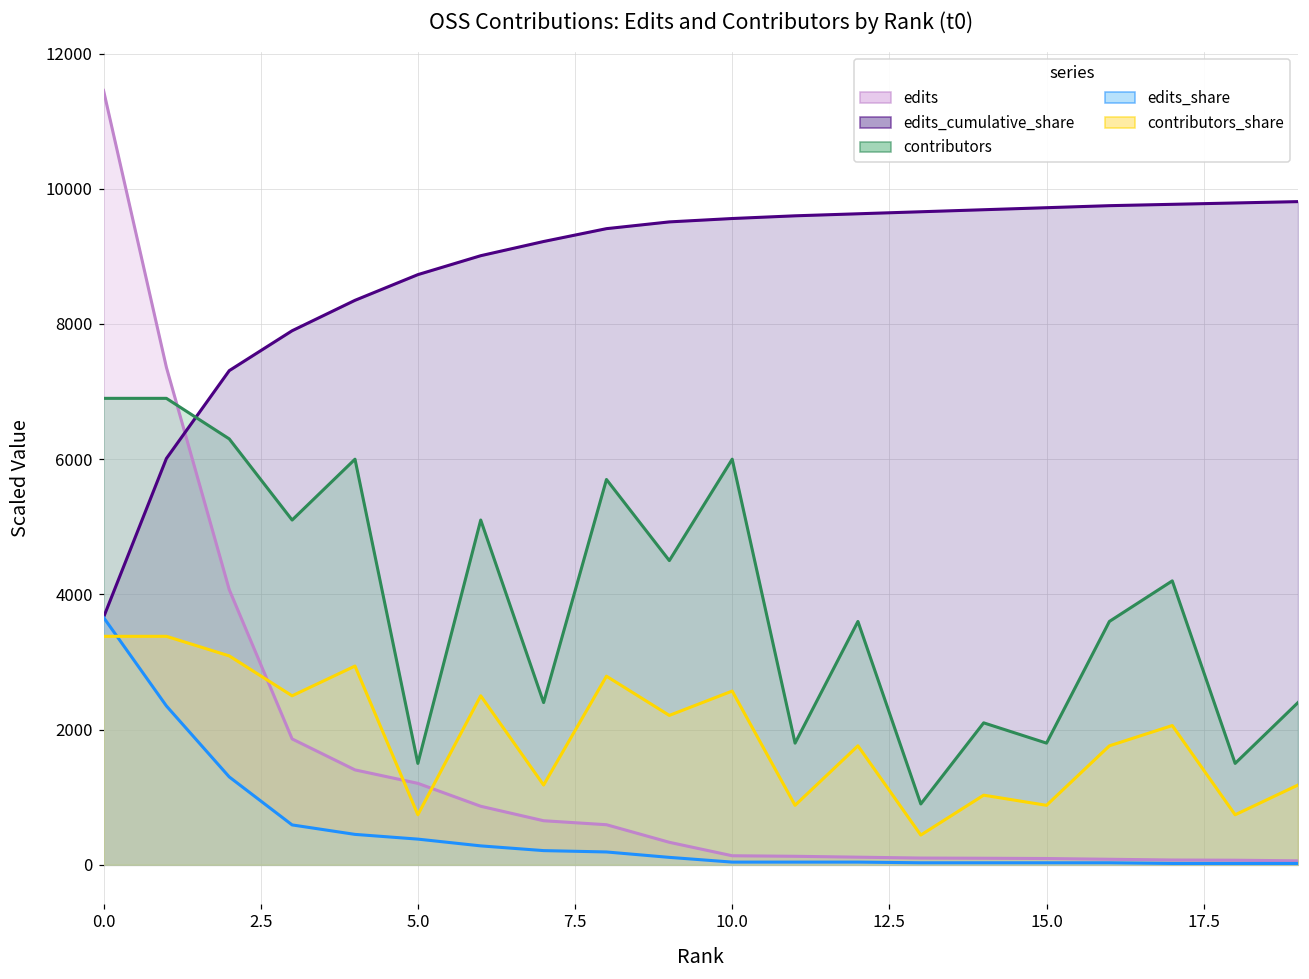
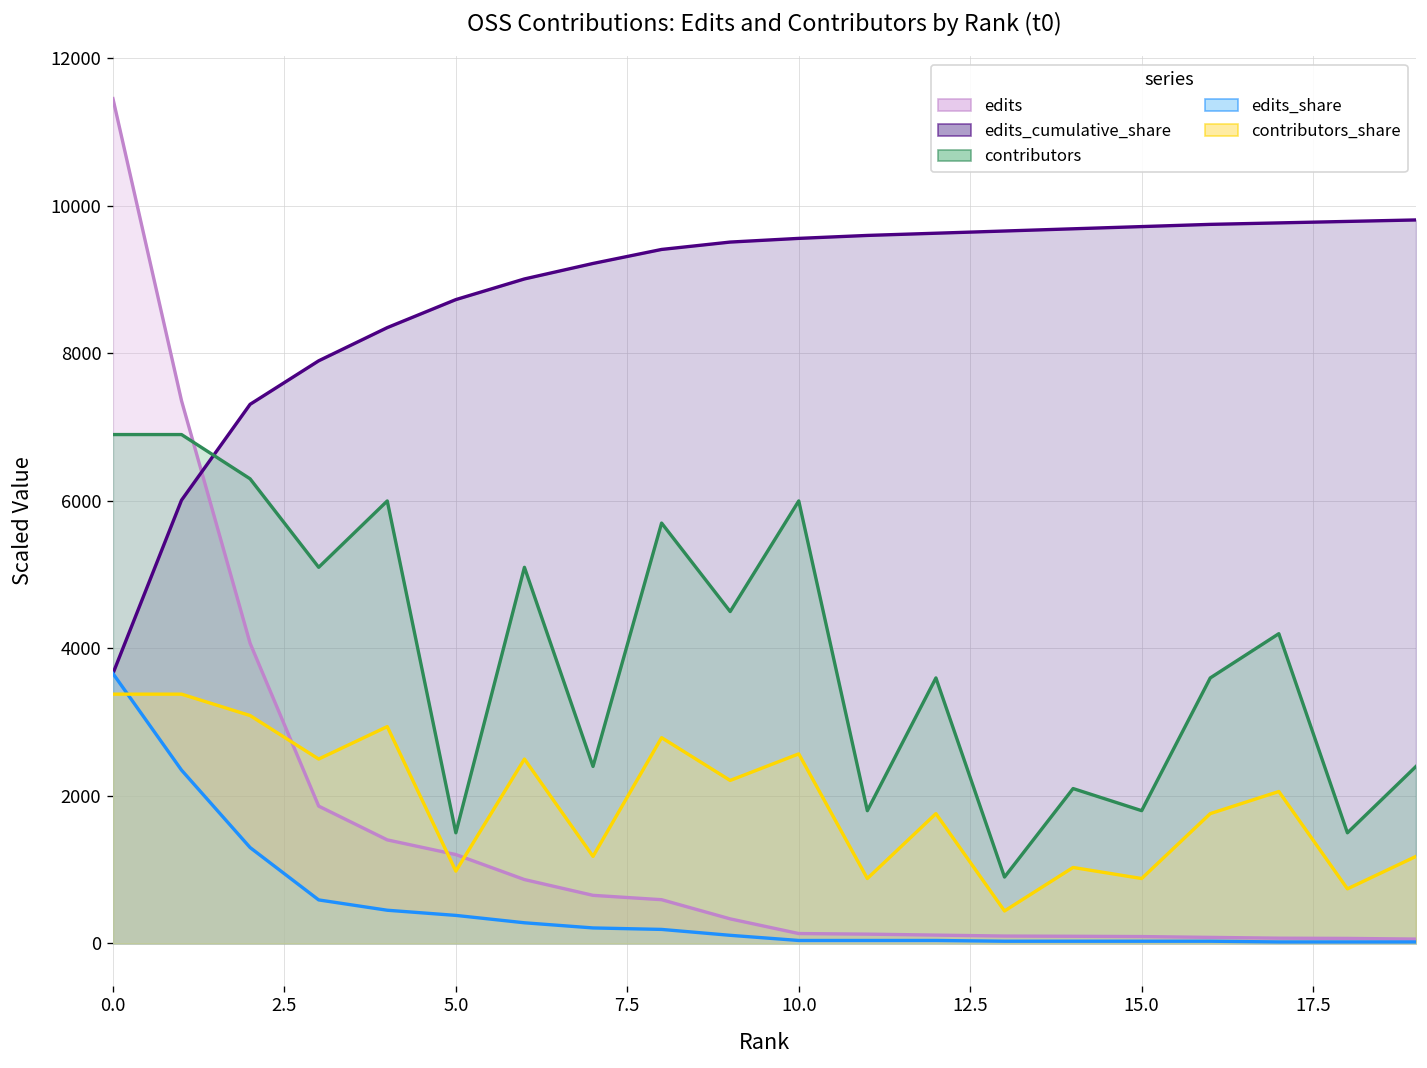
contributors_share, 5.0: 700 -> 1000
